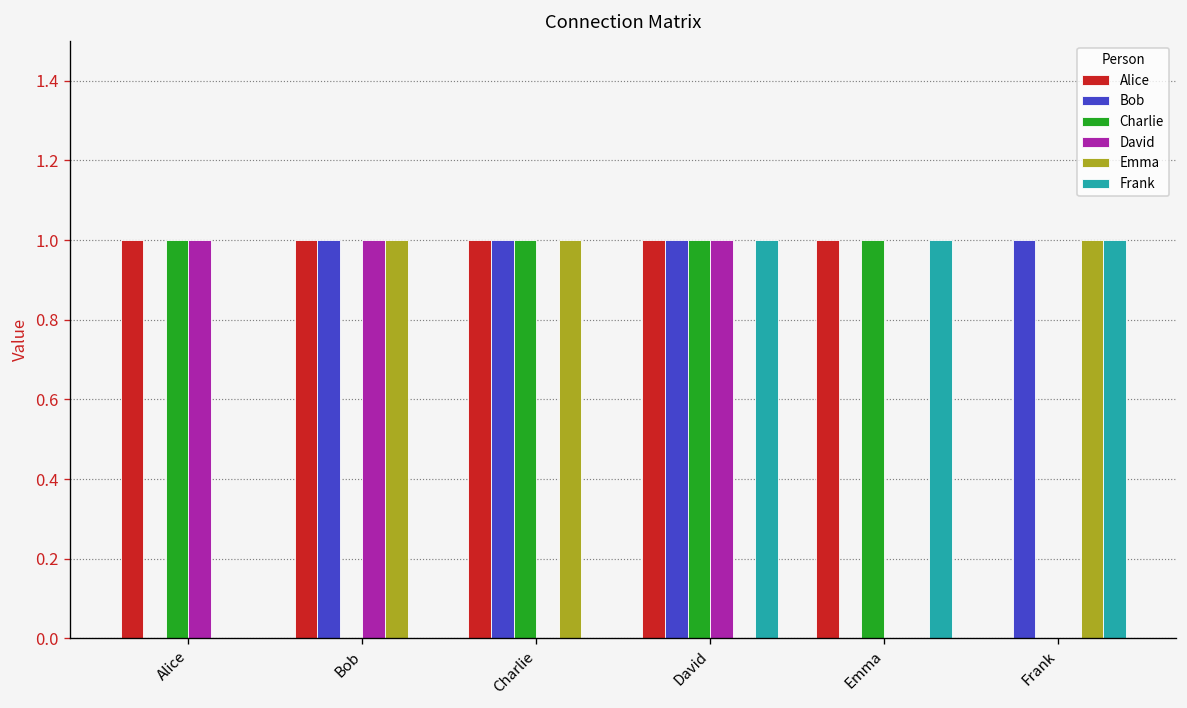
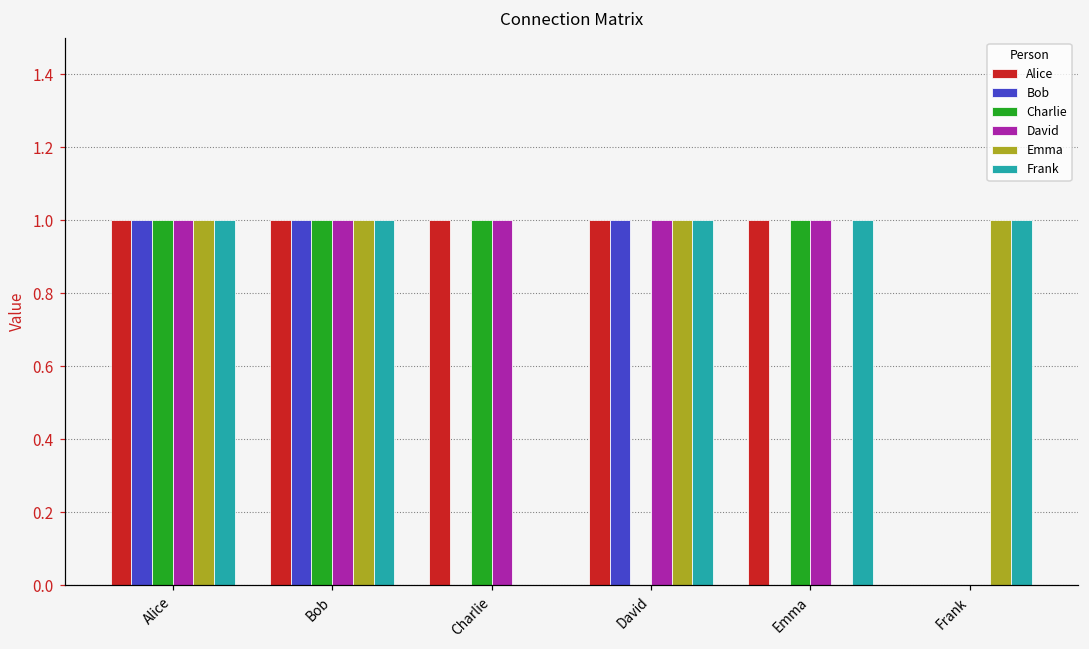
Bob, Alice: 0 -> 1
Emma, Alice: 0 -> 1
Frank, Alice: 0 -> 1
Charlie, Bob: 0 -> 1
Frank, Bob: 0 -> 1
Bob, Charlie: 1 -> 0
David, Charlie: 0 -> 1
Emma, Charlie: 1 -> 0
Charlie, David: 1 -> 0
Emma, David: 0 -> 1
David, Emma: 0 -> 1
Bob, Frank: 1 -> 0
